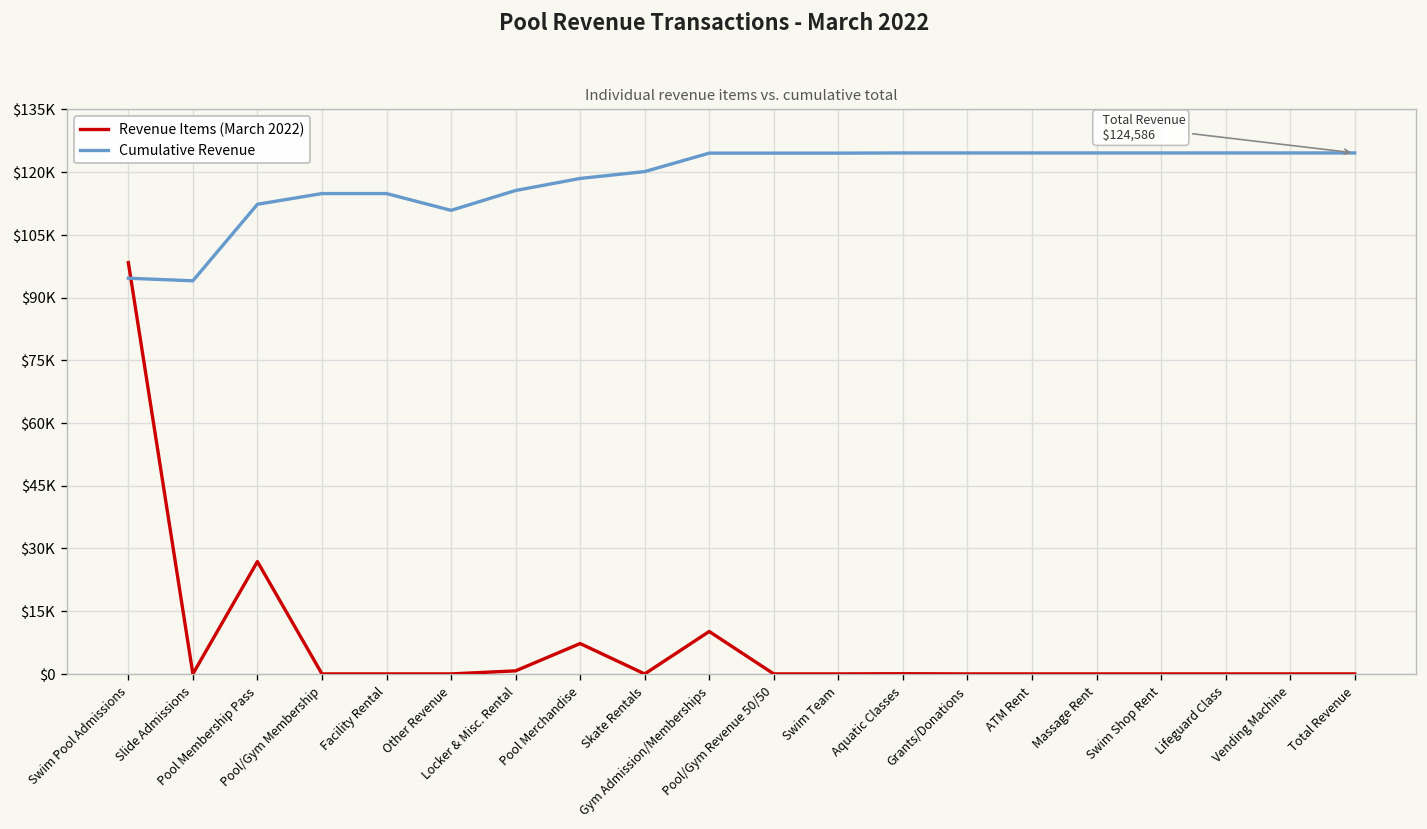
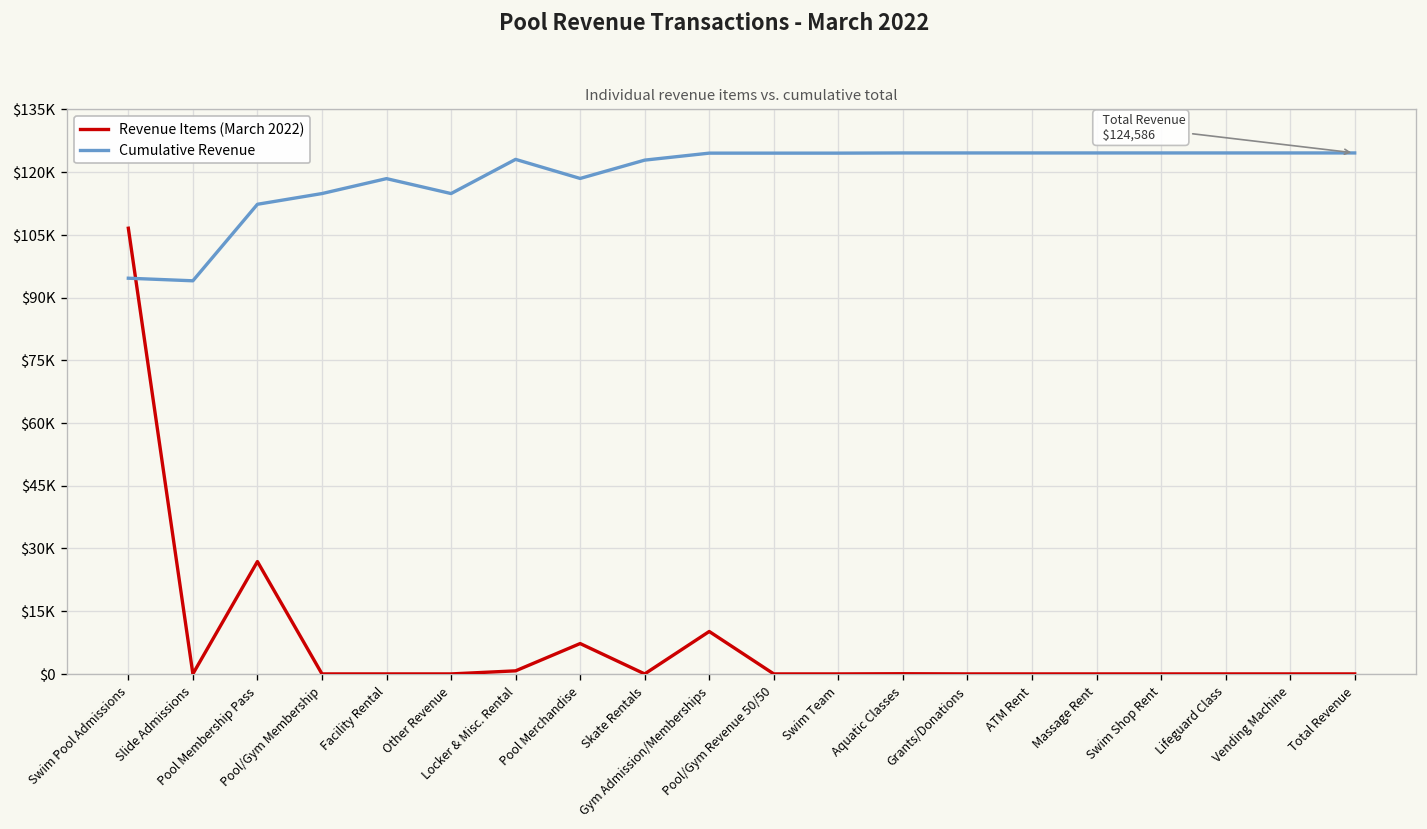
Revenue Items (March 2022), Swim Pool Admissions: $98000 -> $107000
Cumulative Revenue, Facility Rental: $115000 -> $118000
Cumulative Revenue, Other Revenue: $111000 -> $115000
Cumulative Revenue, Locker & Misc. Rental: $116000 -> $123000
Cumulative Revenue, Skate Rentals: $120000 -> $123000
